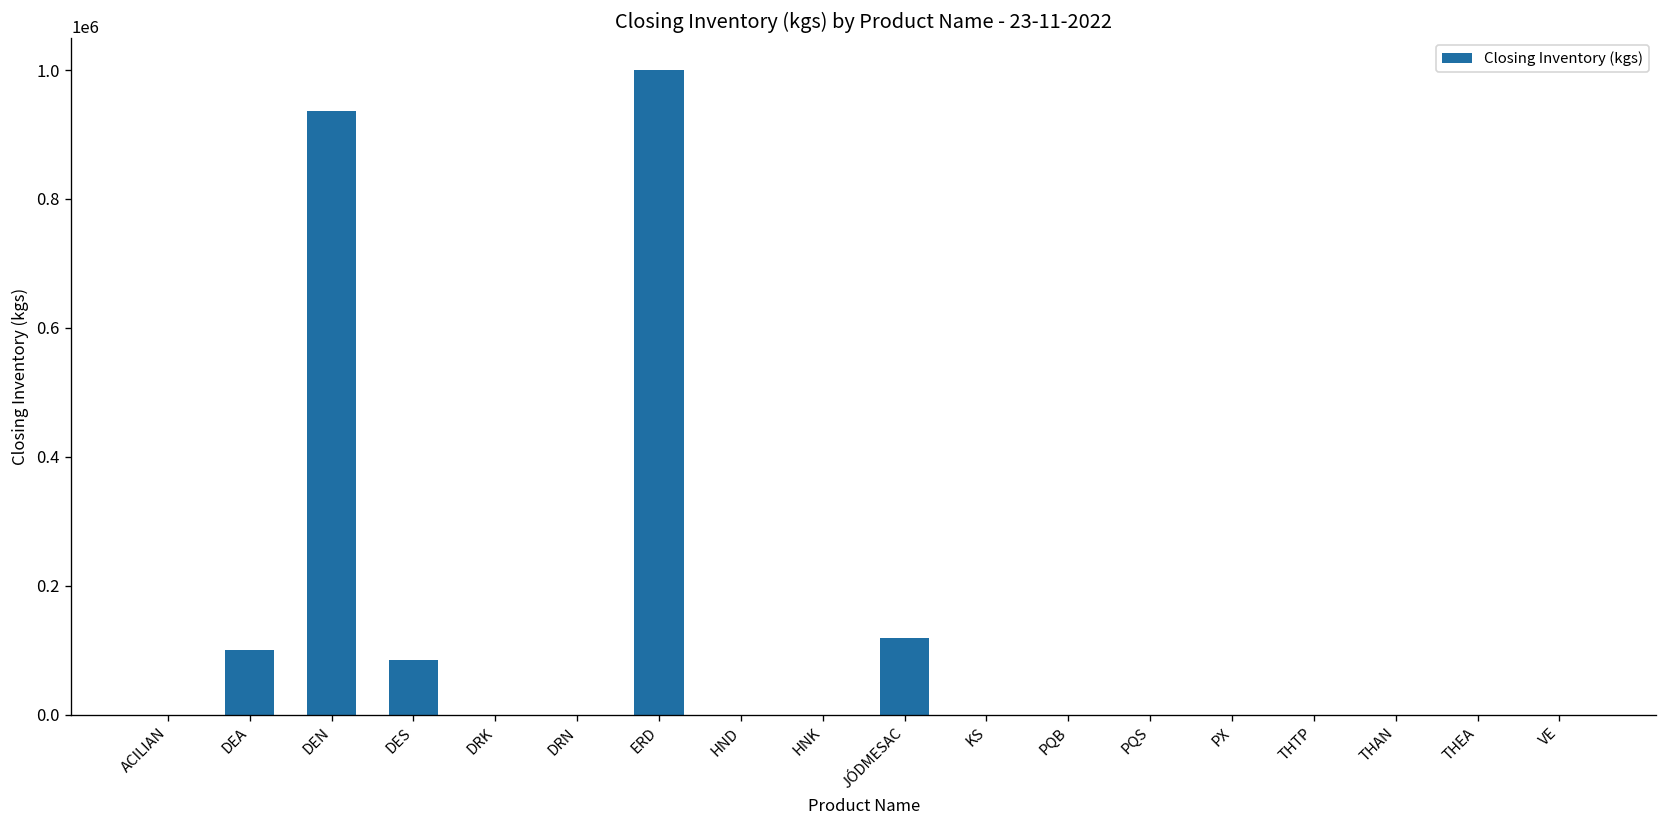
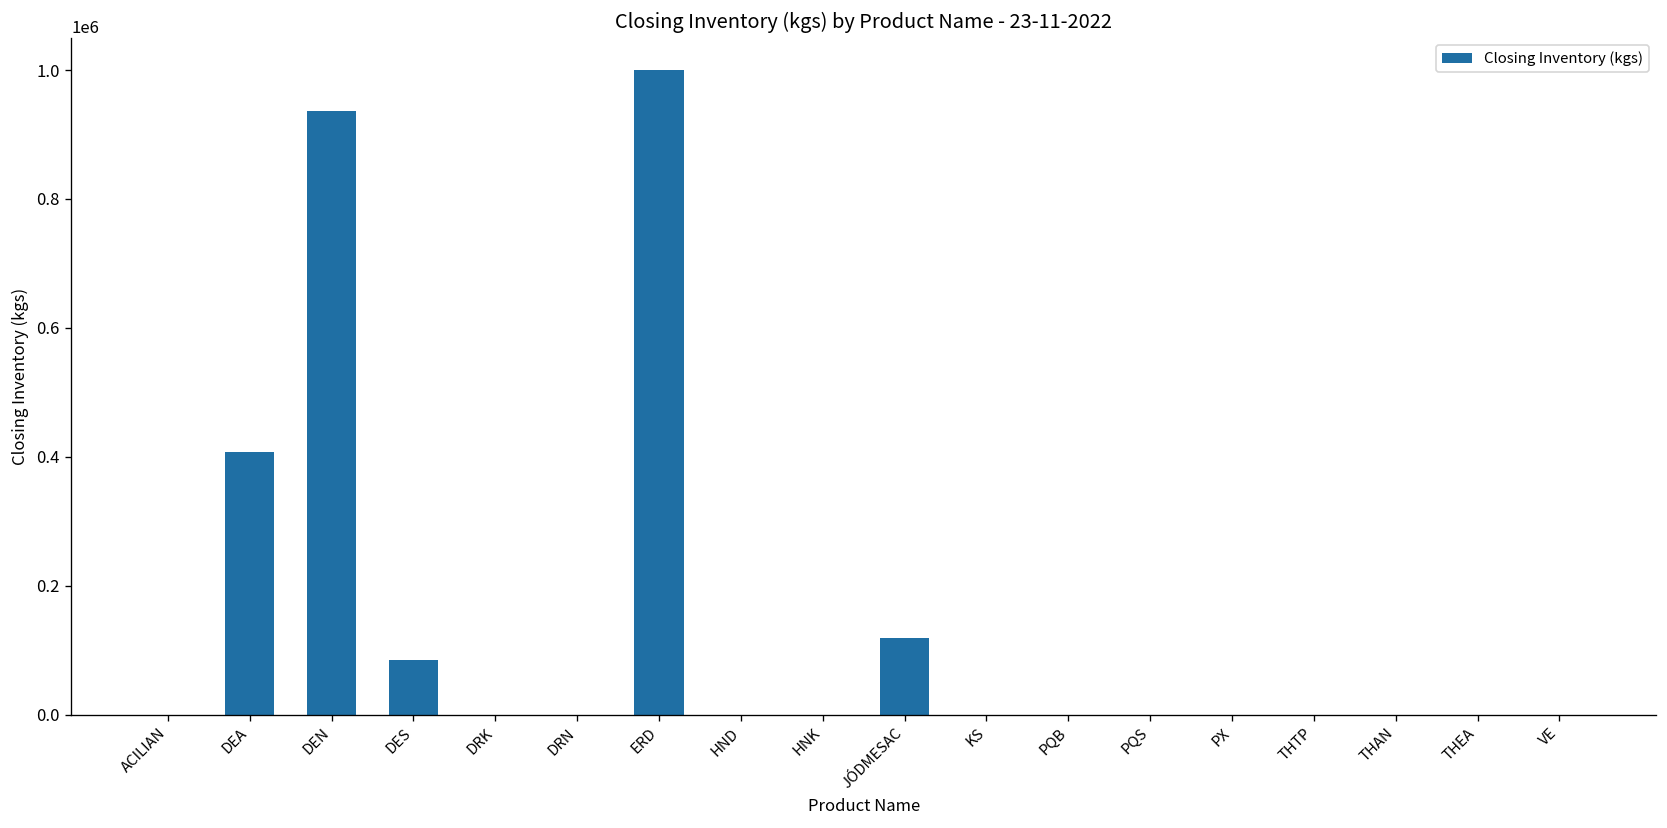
DEA: 100000 -> 410000
